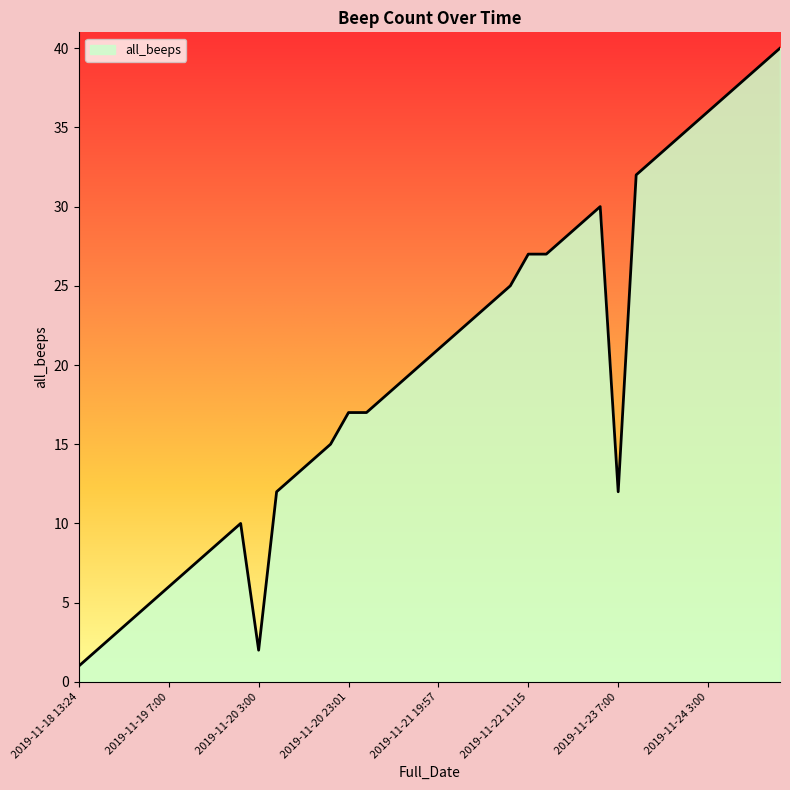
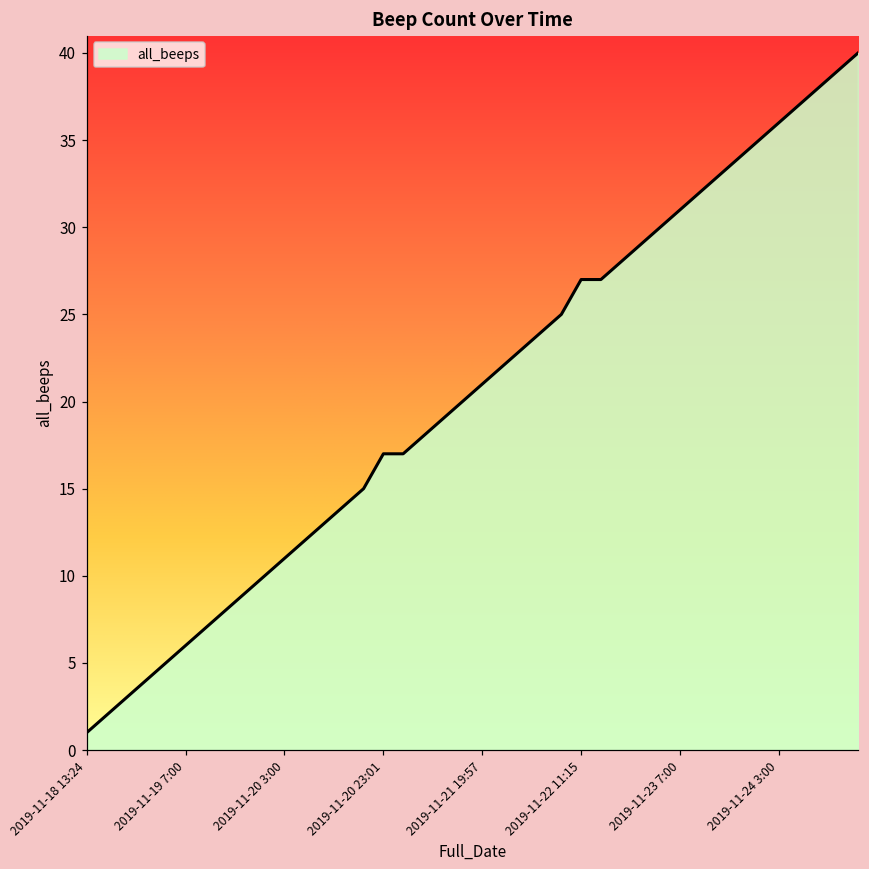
2019-11-20 3:00: 2 -> 11
2019-11-23 7:00: 12 -> 31
